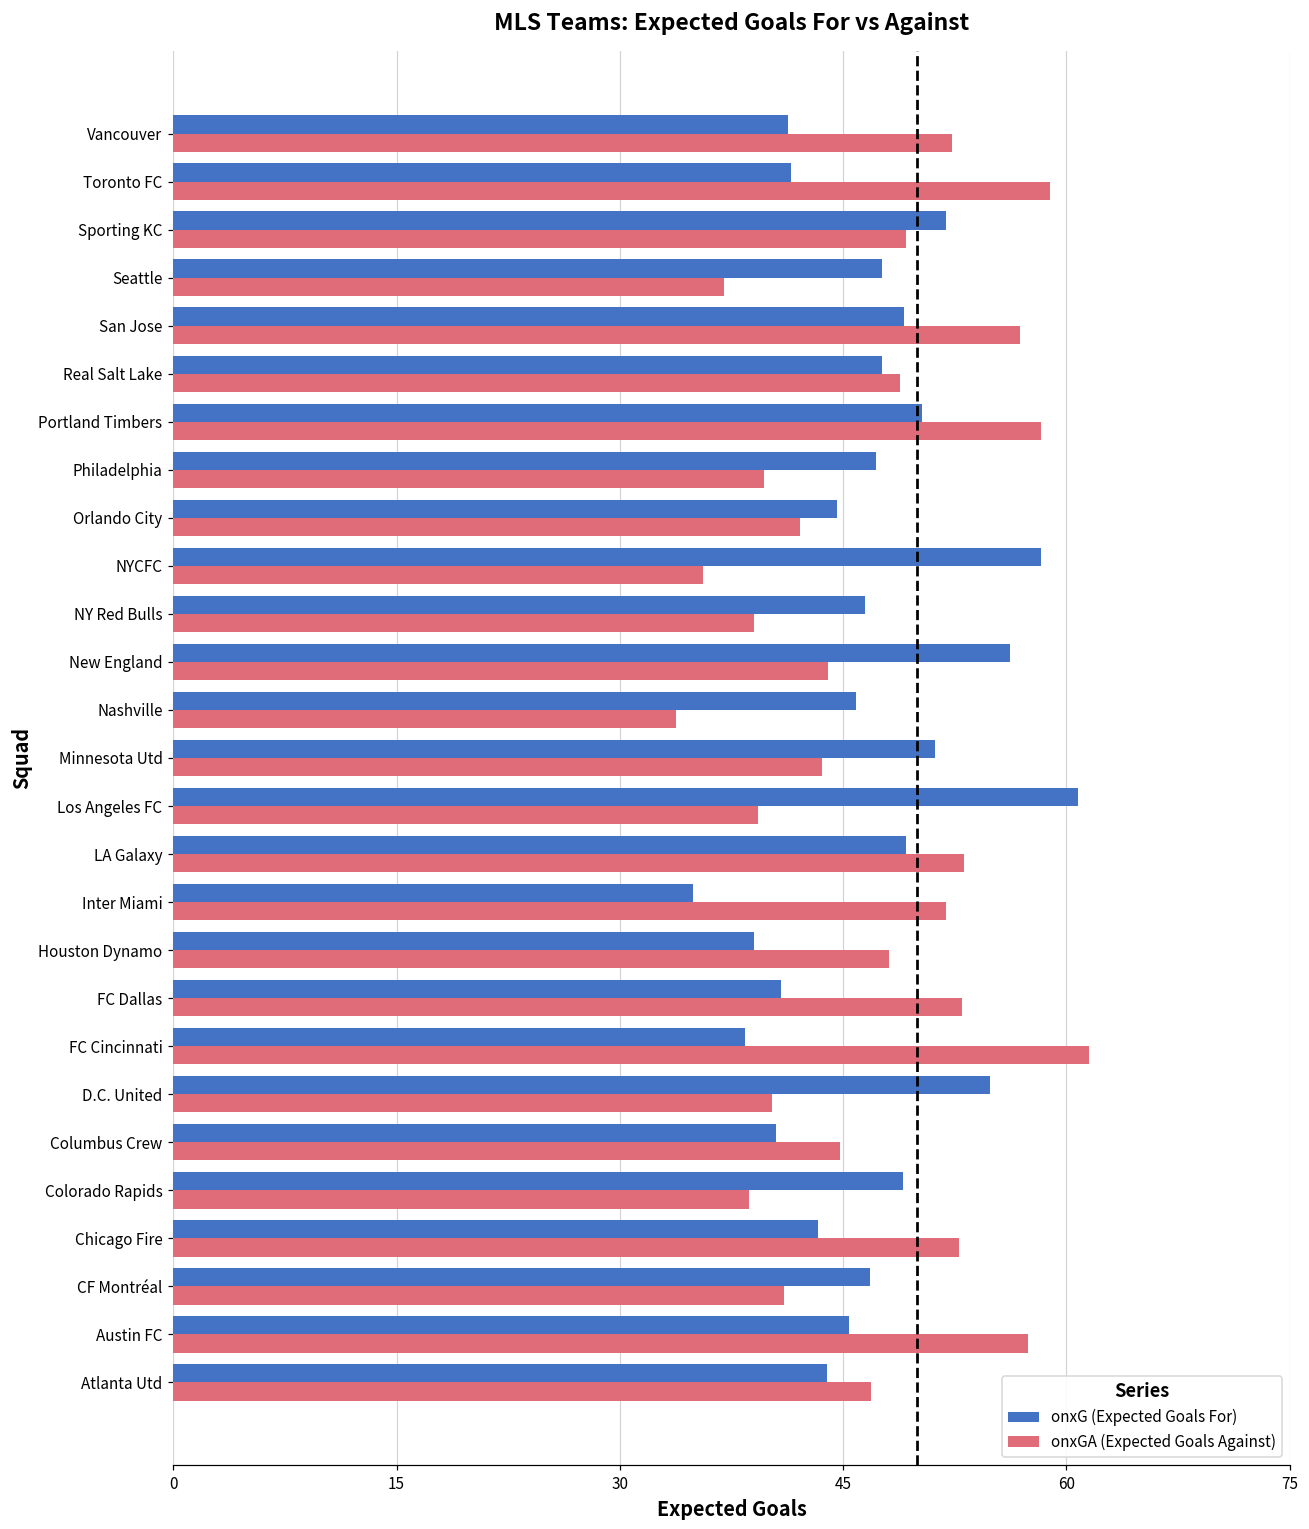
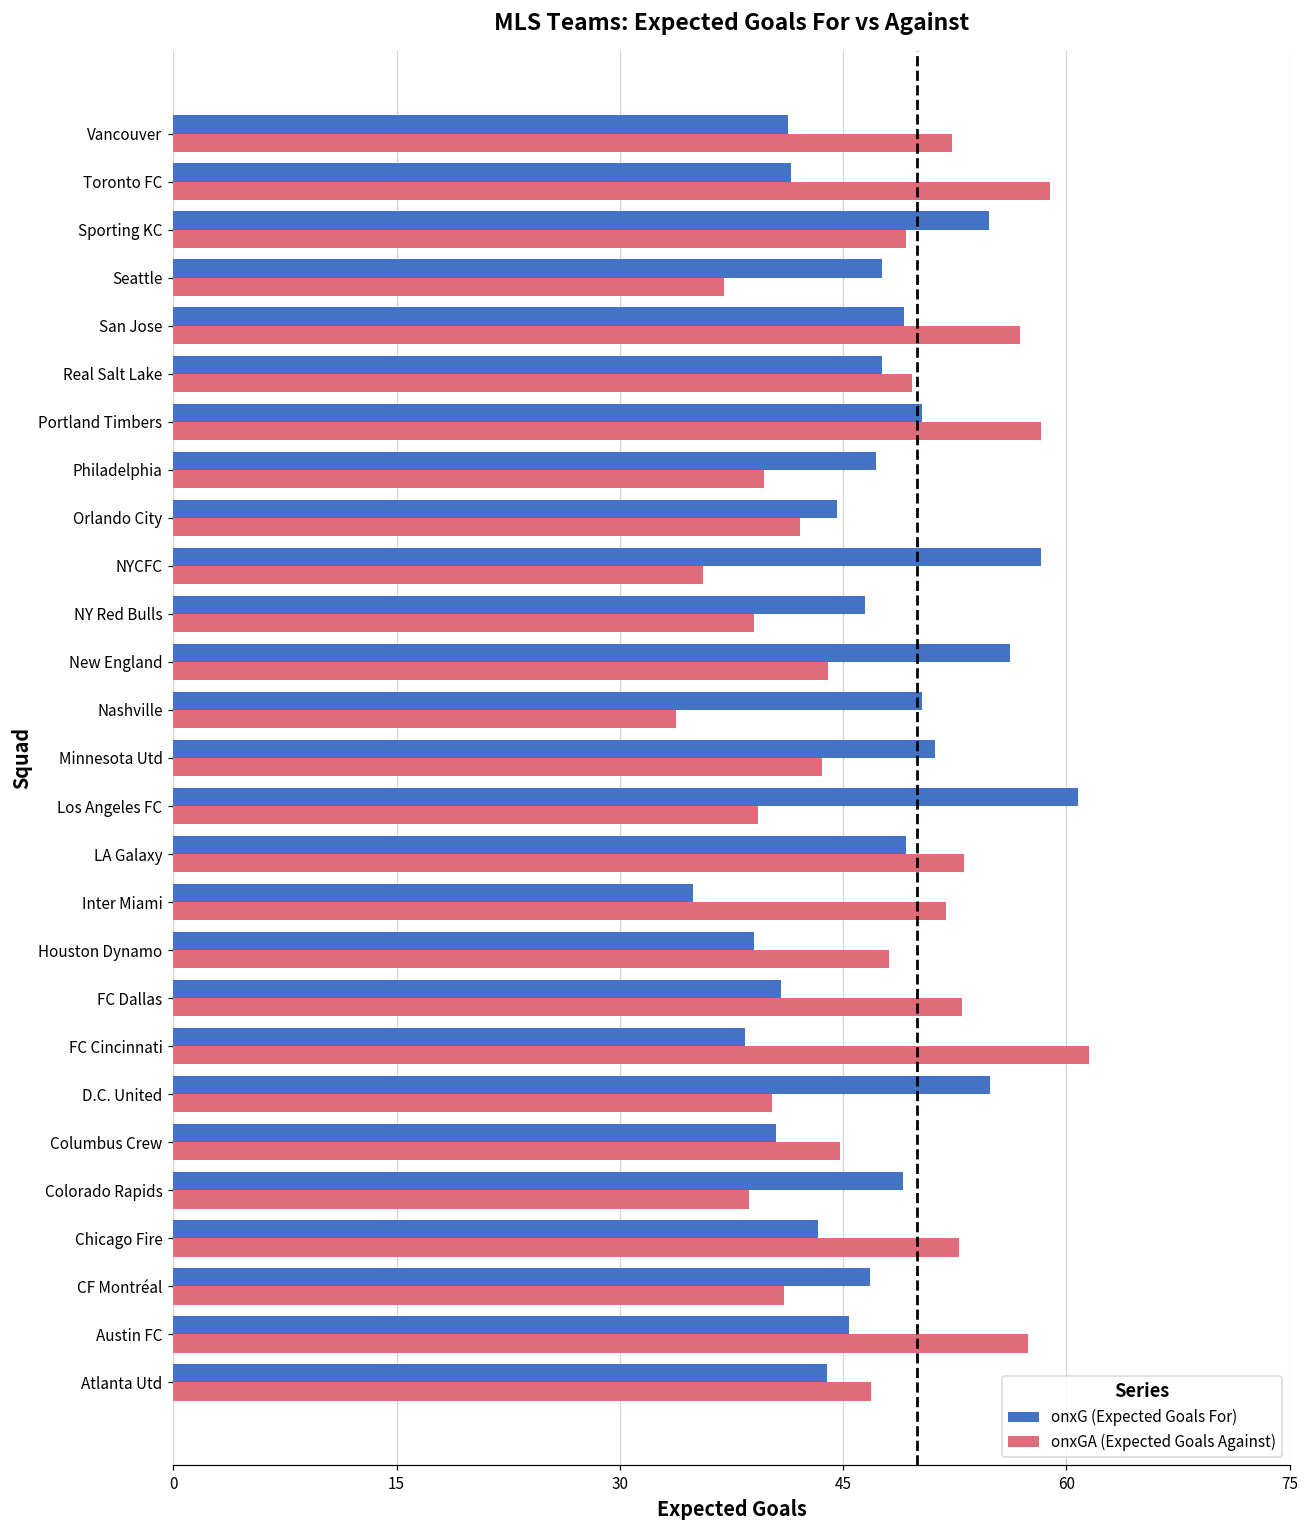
onxG (Expected Goals For), Sporting KC: 51.9 -> 54.8
onxGA (Expected Goals Against), Real Salt Lake: 48.8 -> 49.6
onxG (Expected Goals For), Nashville: 45.9 -> 50.3
